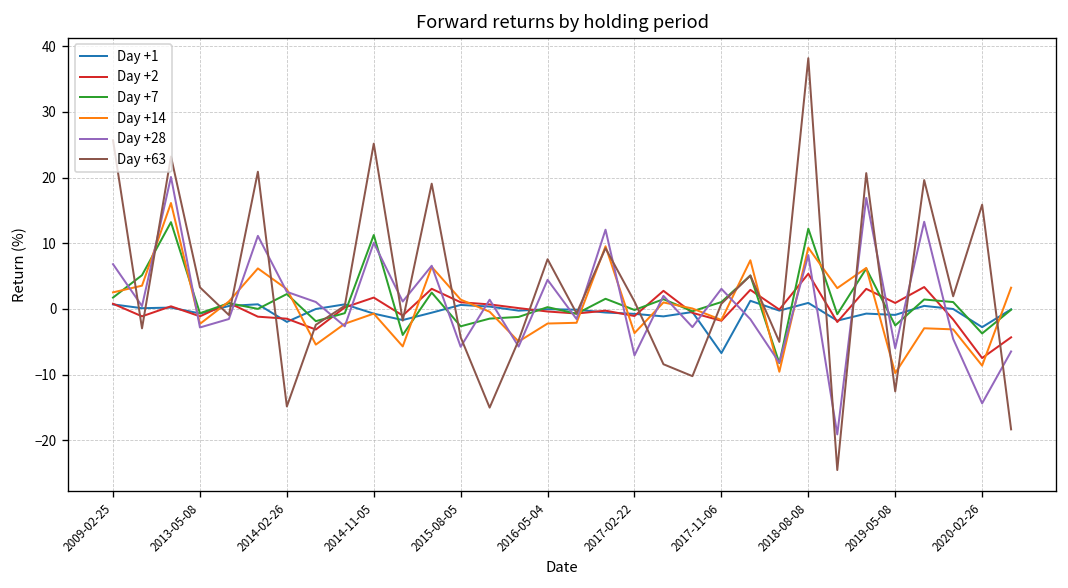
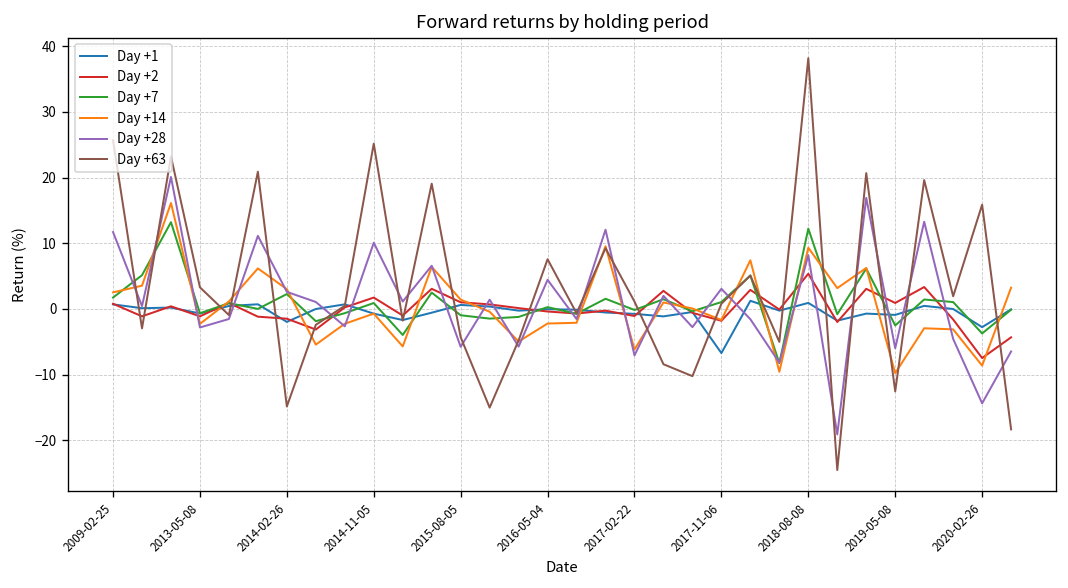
Day +28, 2009-02-25: 7 -> 12
Day +7, 2014-11-05: 11 -> 1
Day +7, 2015-08-05: -3 -> -1
Day +14, 2017-02-22: -4 -> -6
